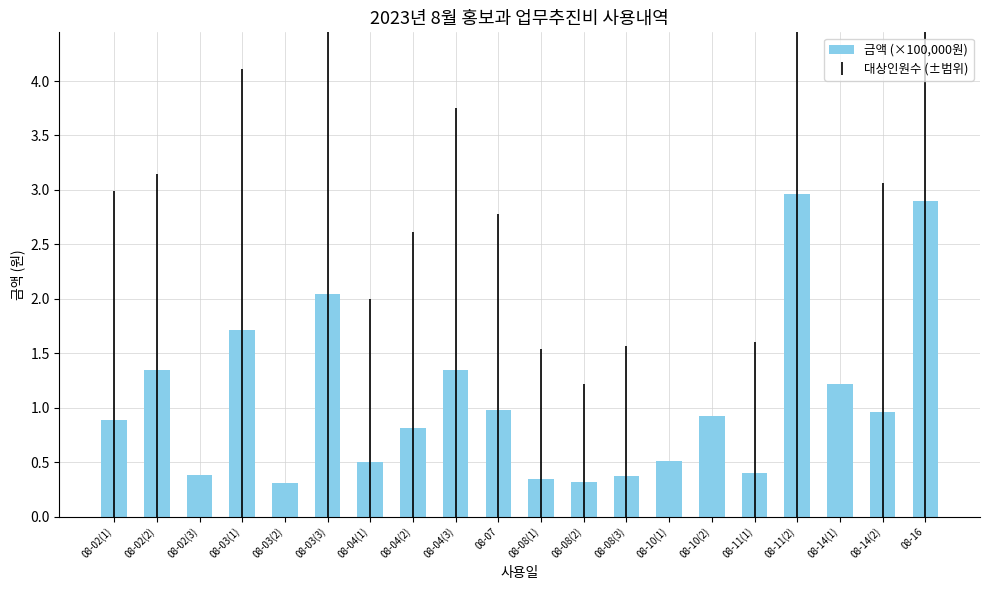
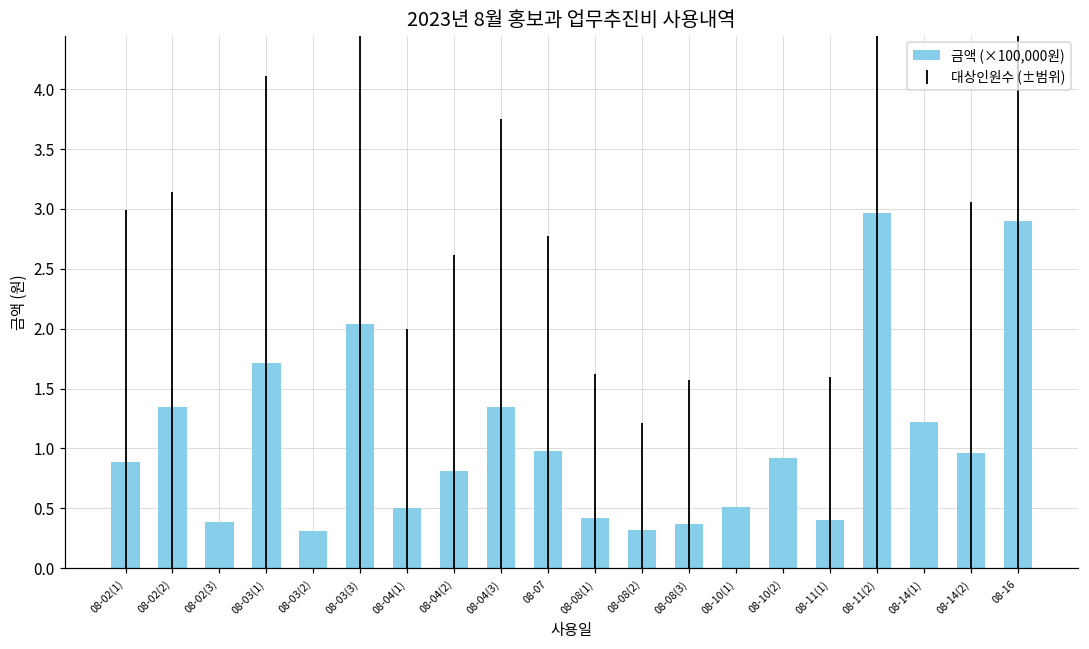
08-08(1): 0.34 -> 0.42
